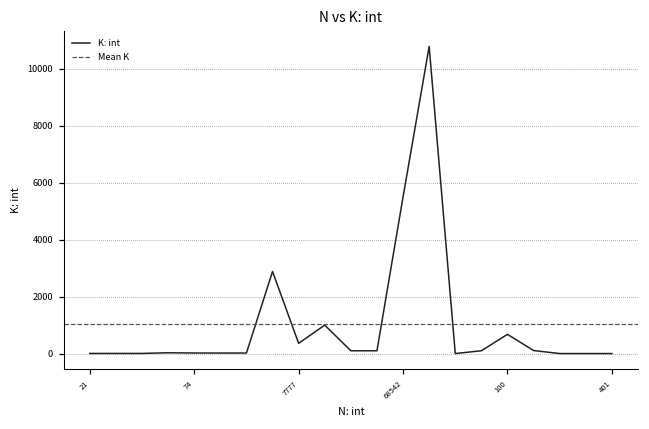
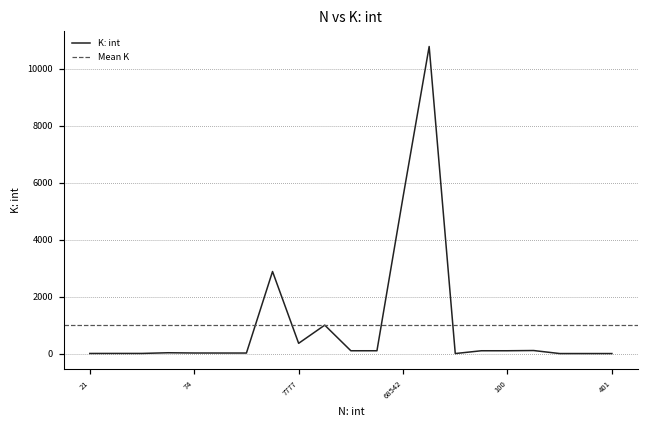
100: 700 -> 100
